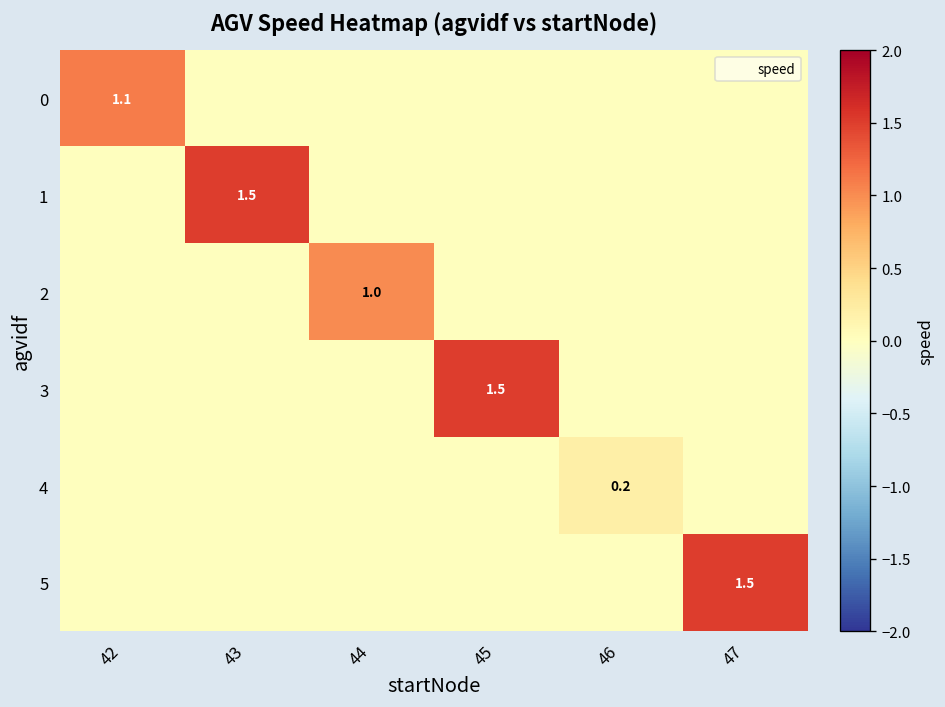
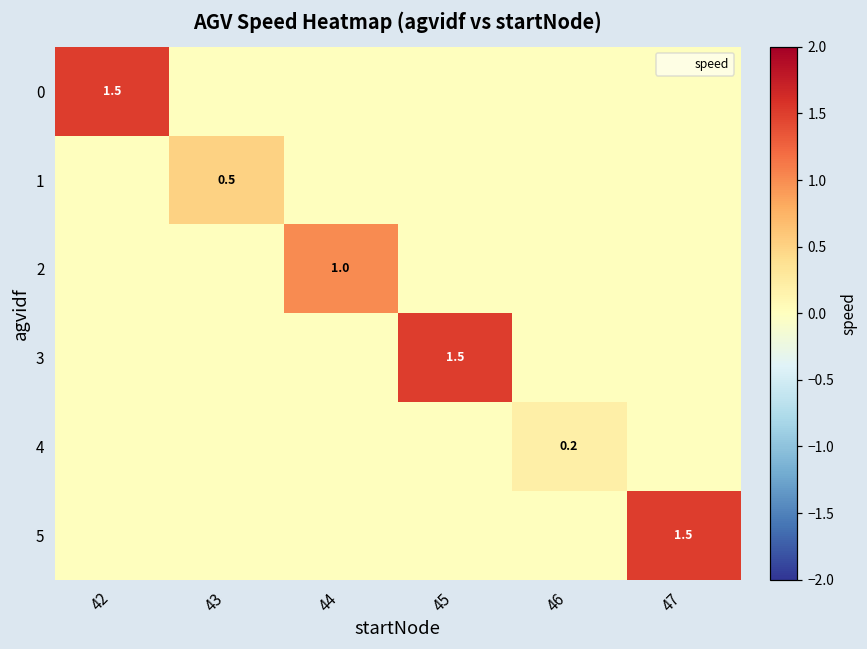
0, 42: 1.1 -> 1.5
1, 43: 1.5 -> 0.5
